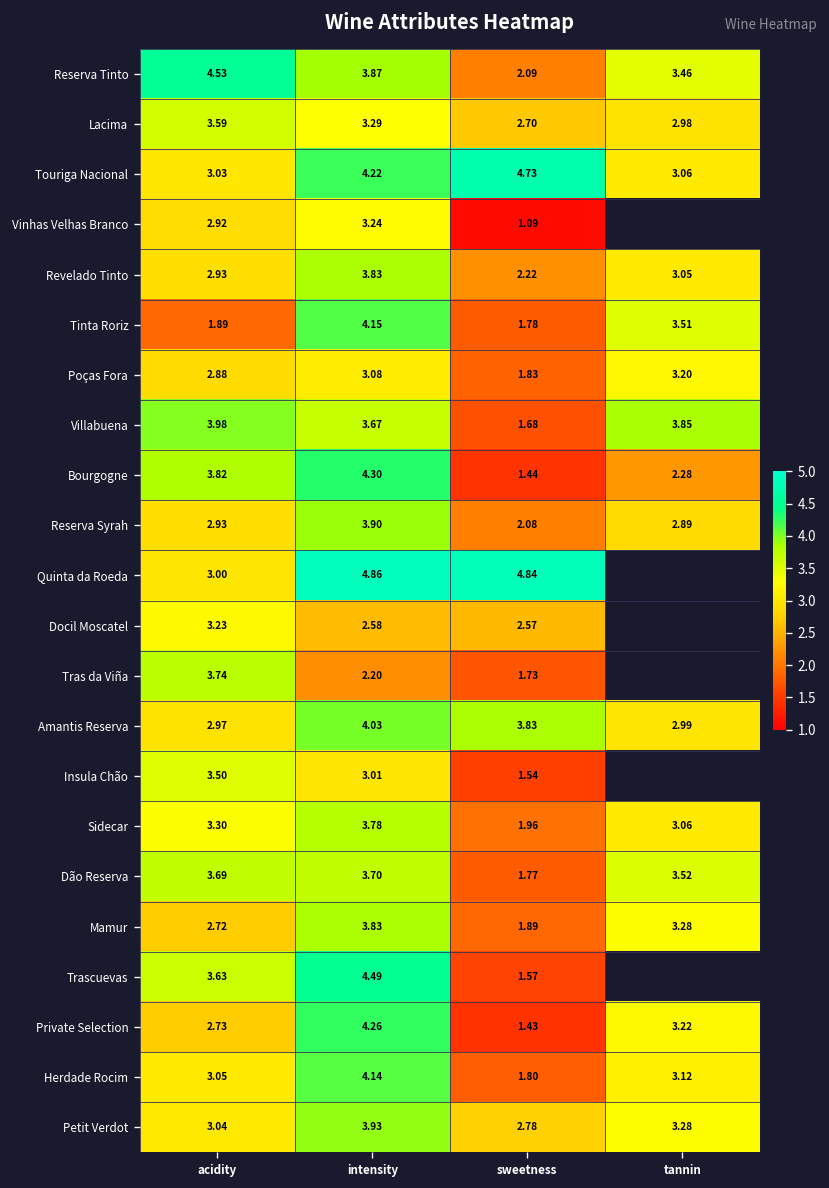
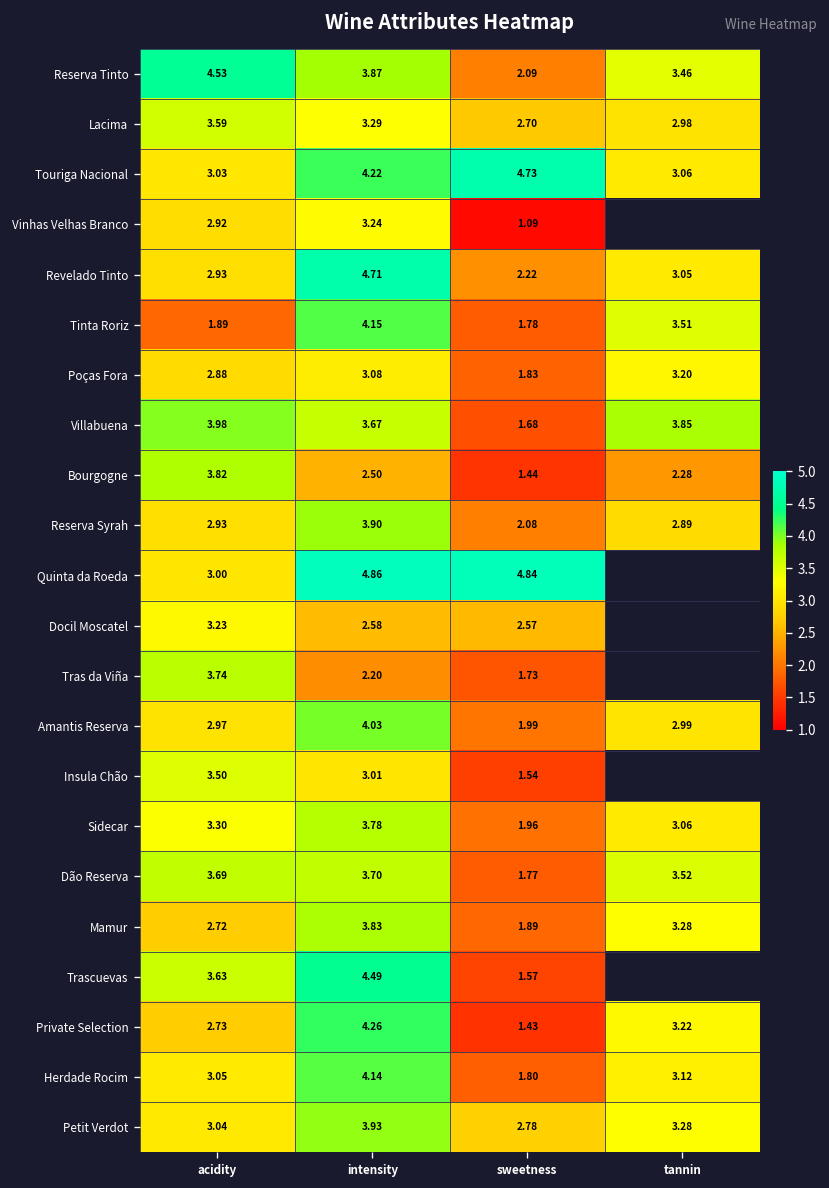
Revelado Tinto, intensity: 3.83 -> 4.71
Bourgogne, intensity: 4.30 -> 2.50
Amantis Reserva, sweetness: 3.83 -> 1.99
